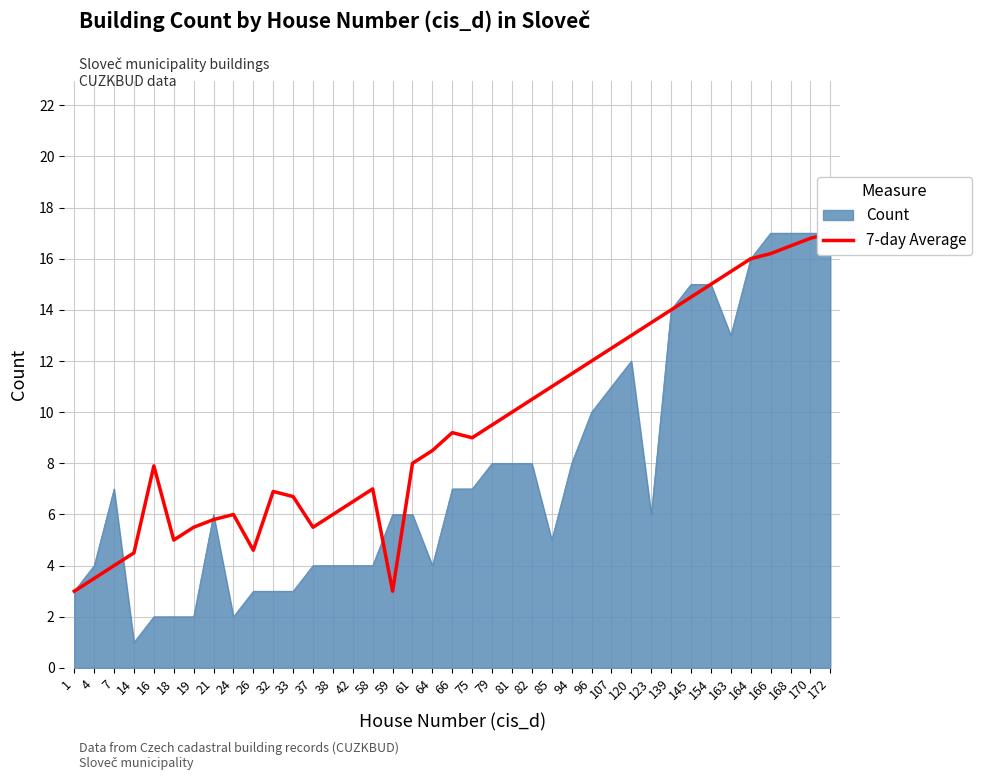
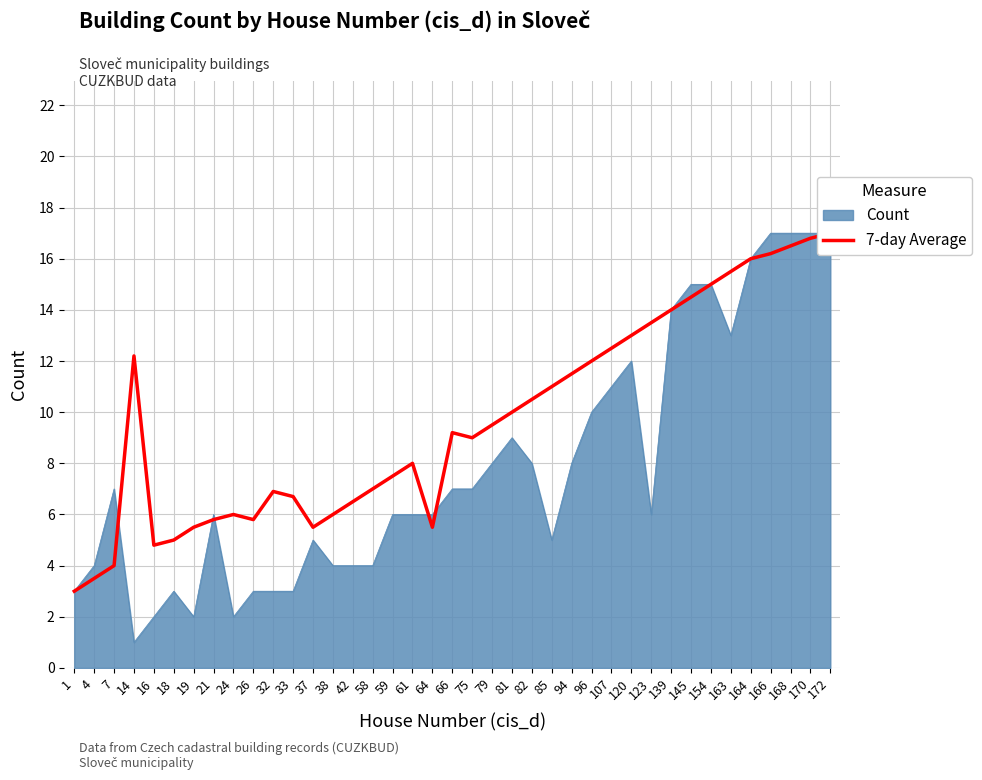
7-day Average, 14: 4.5 -> 12.2
7-day Average, 16: 7.9 -> 4.8
Count, 18: 2 -> 3
7-day Average, 26: 4.6 -> 5.8
Count, 37: 4 -> 5
7-day Average, 59: 3.0 -> 7.5
Count, 64: 4 -> 6
7-day Average, 64: 8.5 -> 5.5
Count, 81: 8 -> 9
